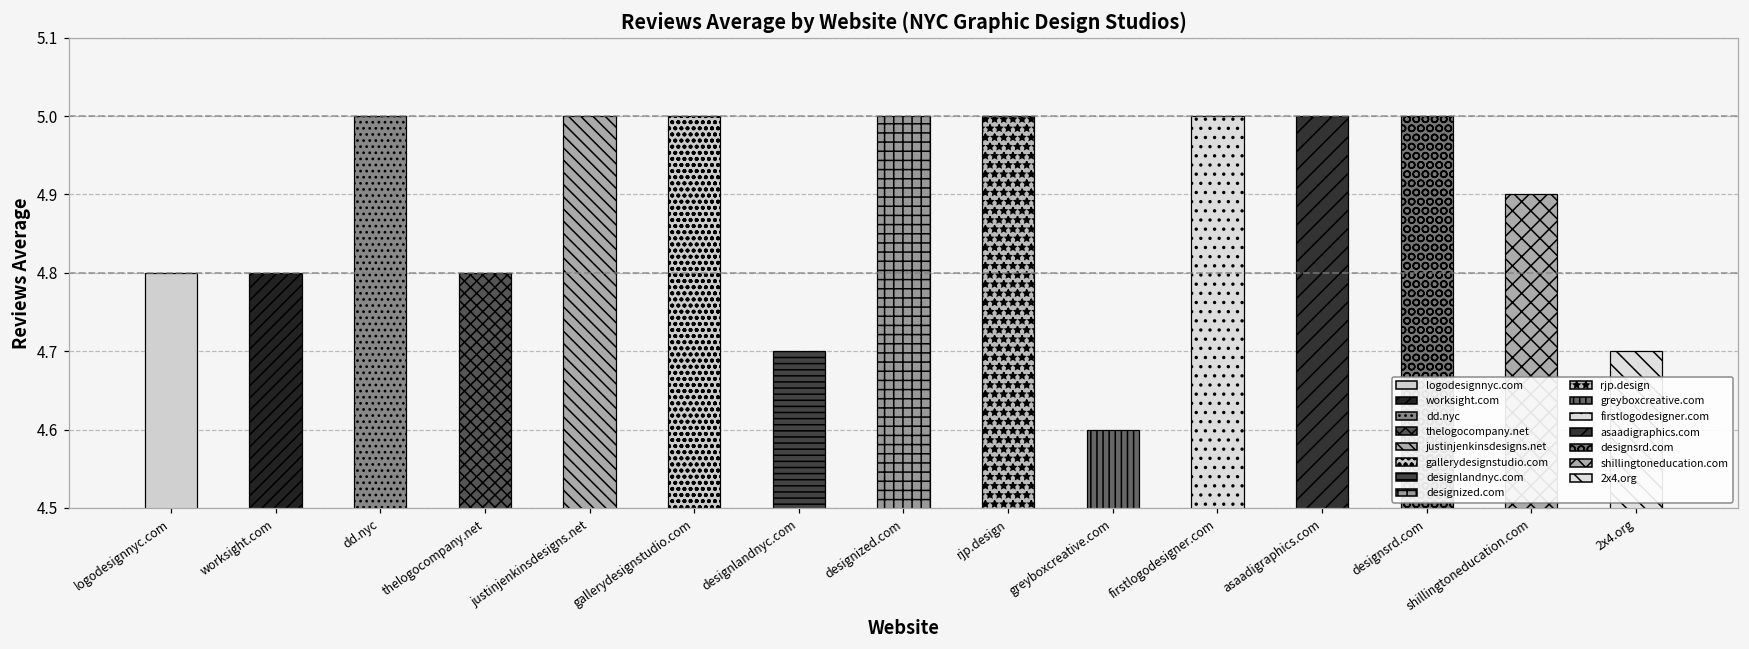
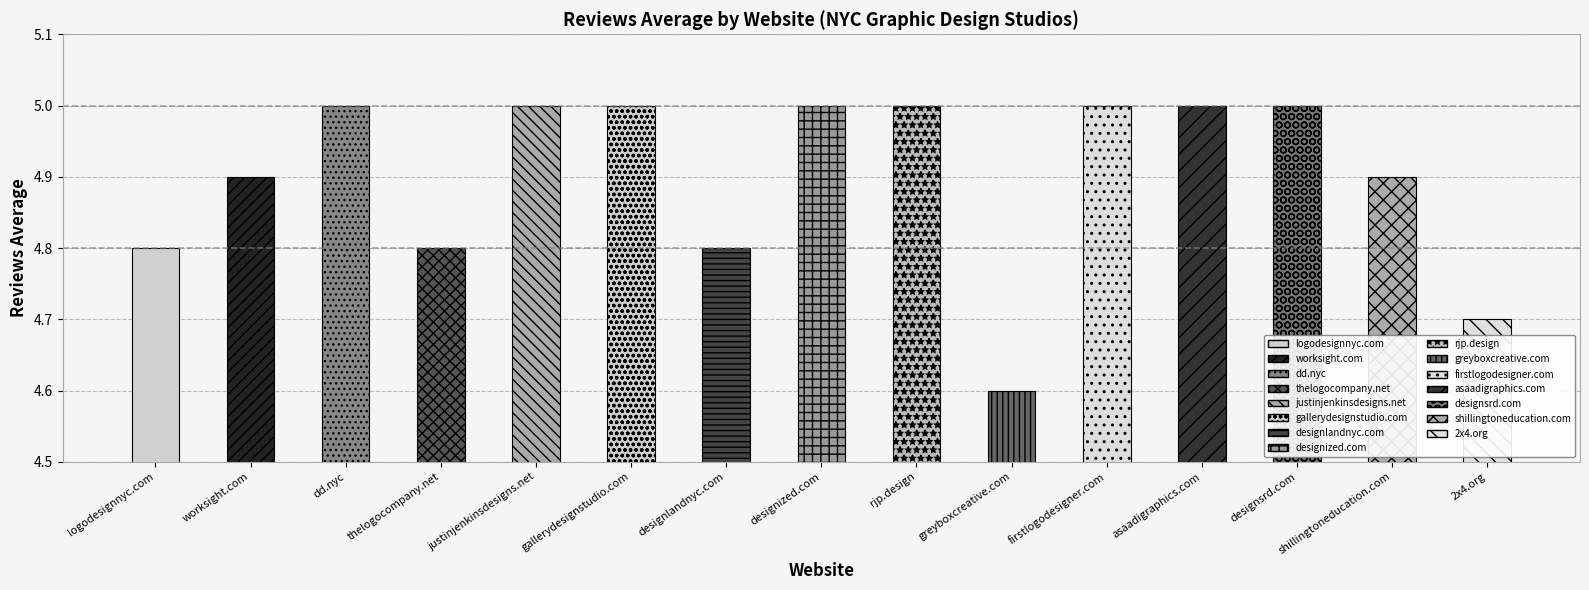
worksight.com: 4.8 -> 4.9
designlandnyc.com: 4.7 -> 4.8
